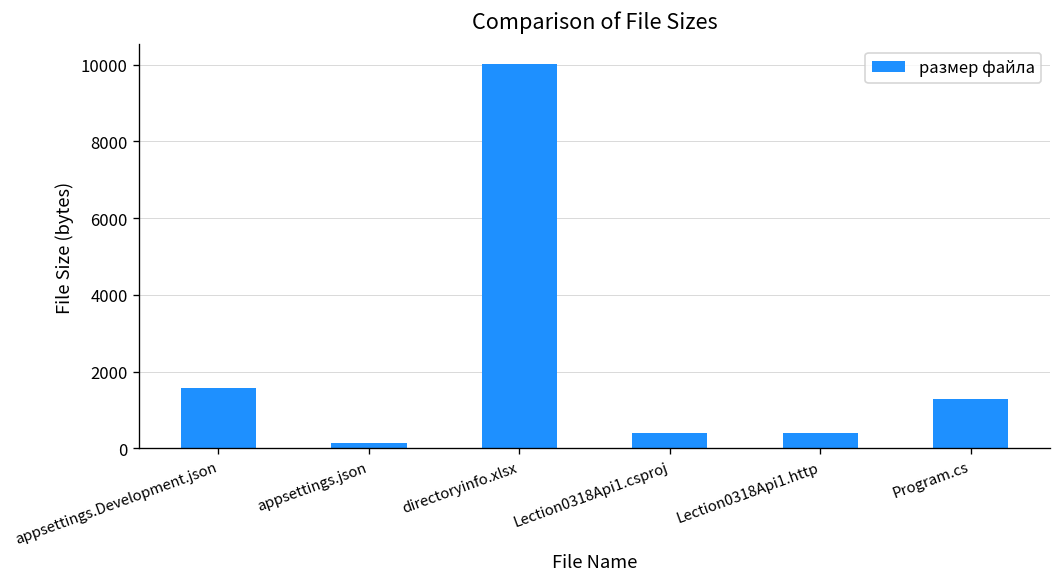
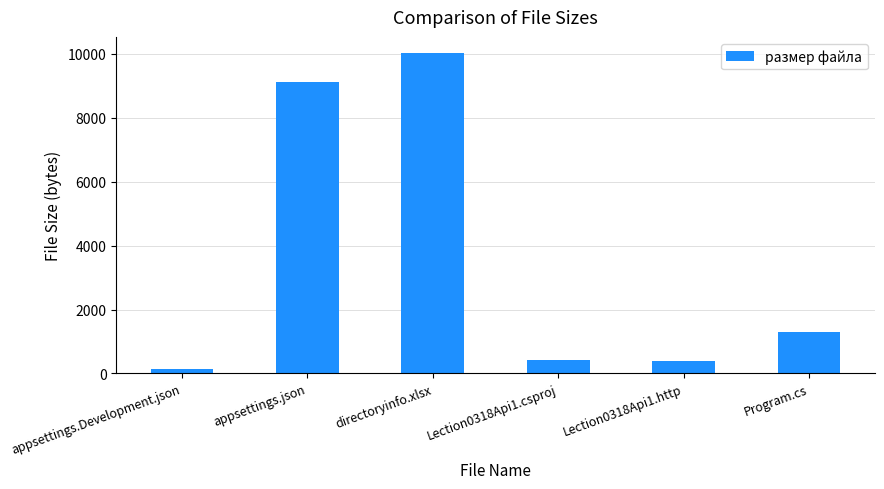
appsettings.Development.json: 1600 -> 100
appsettings.json: 200 -> 9100
